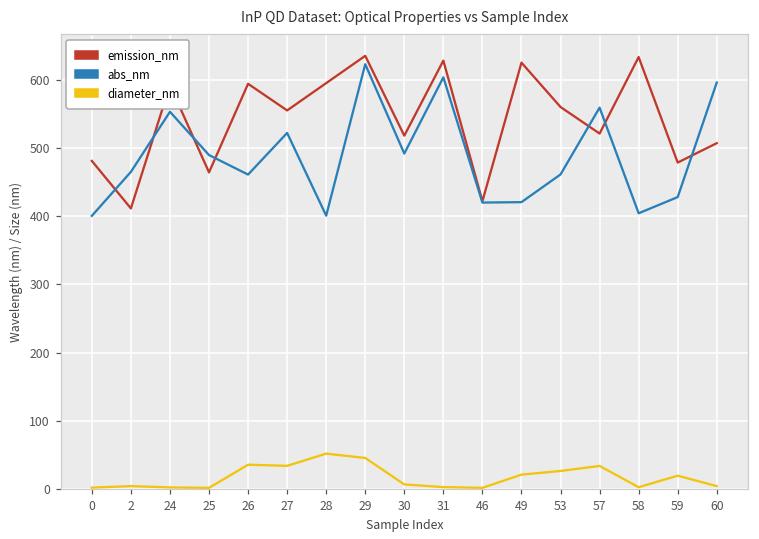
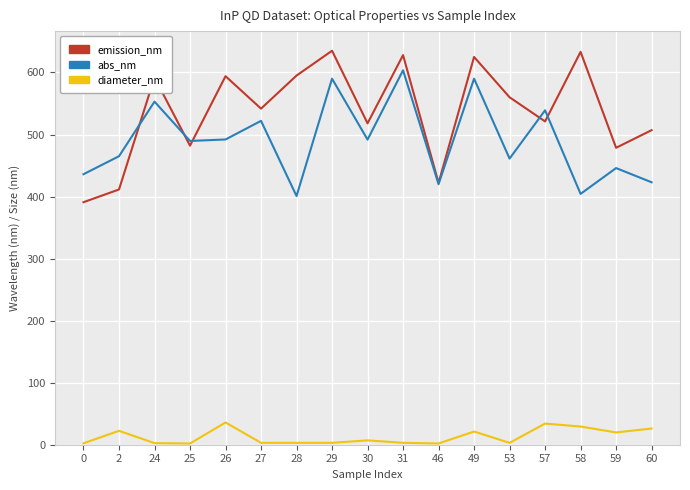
emission_nm, 0: 480 -> 390
abs_nm, 0: 400 -> 440
diameter_nm, 2: 0 -> 20
emission_nm, 25: 460 -> 480
abs_nm, 26: 460 -> 490
emission_nm, 27: 560 -> 540
diameter_nm, 27: 30 -> 0
diameter_nm, 28: 50 -> 0
abs_nm, 29: 620 -> 590
diameter_nm, 29: 50 -> 0
abs_nm, 49: 420 -> 590
diameter_nm, 53: 30 -> 0
abs_nm, 57: 560 -> 540
diameter_nm, 58: 0 -> 30
abs_nm, 59: 430 -> 450
abs_nm, 60: 600 -> 420
diameter_nm, 60: 0 -> 30
